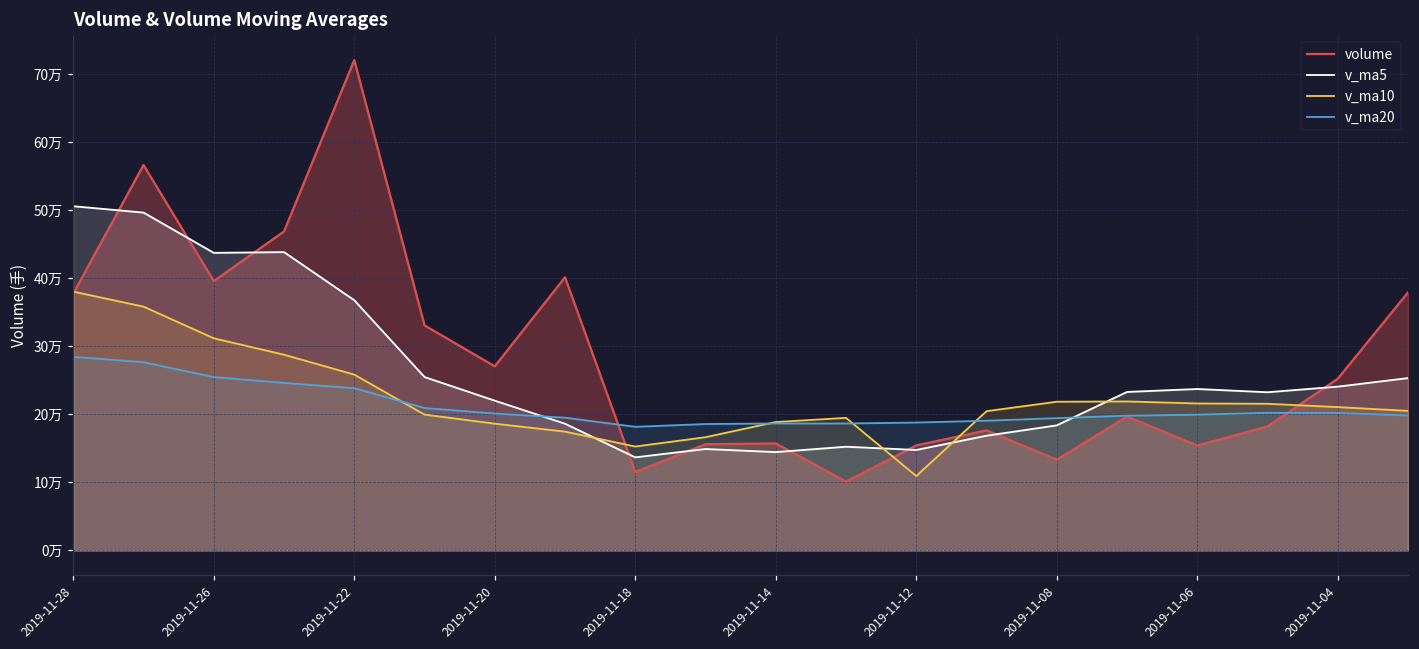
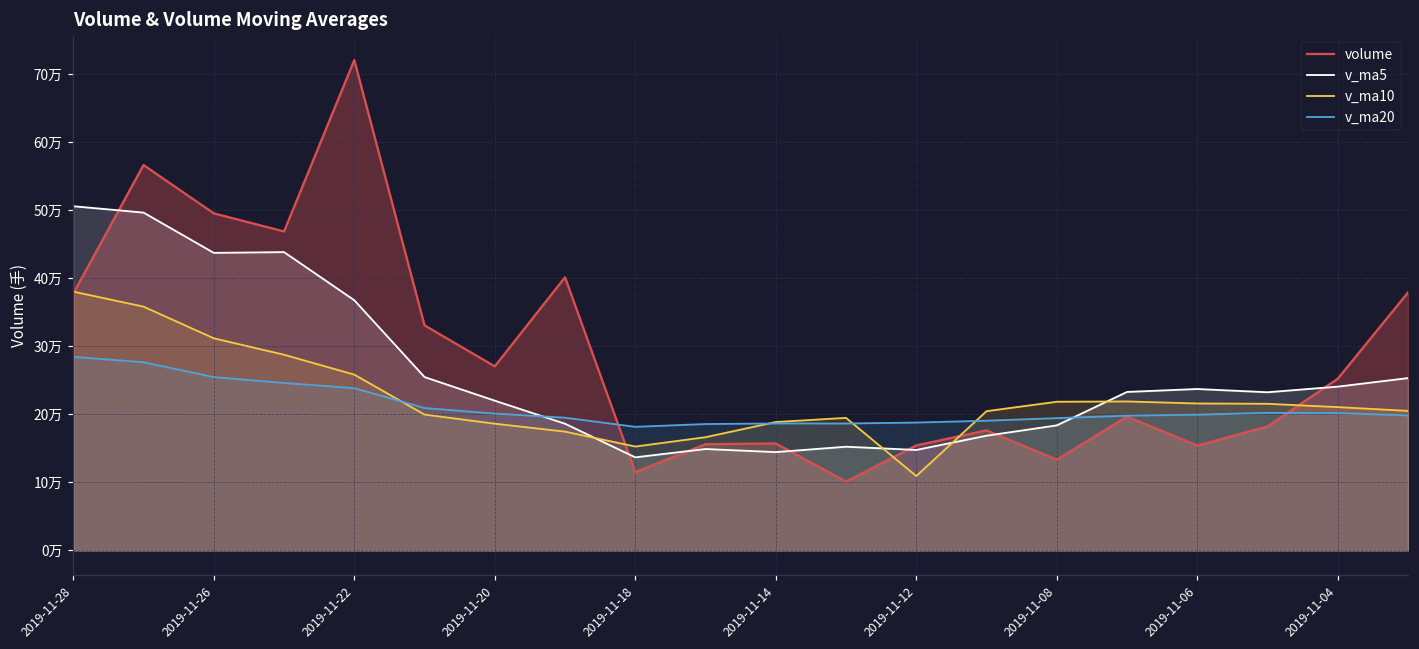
volume, 2019-11-26: 40万 -> 50万
